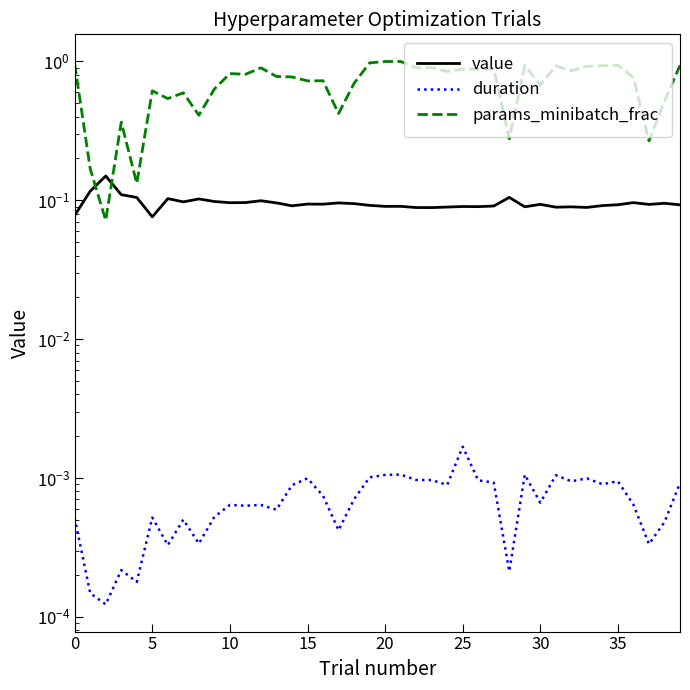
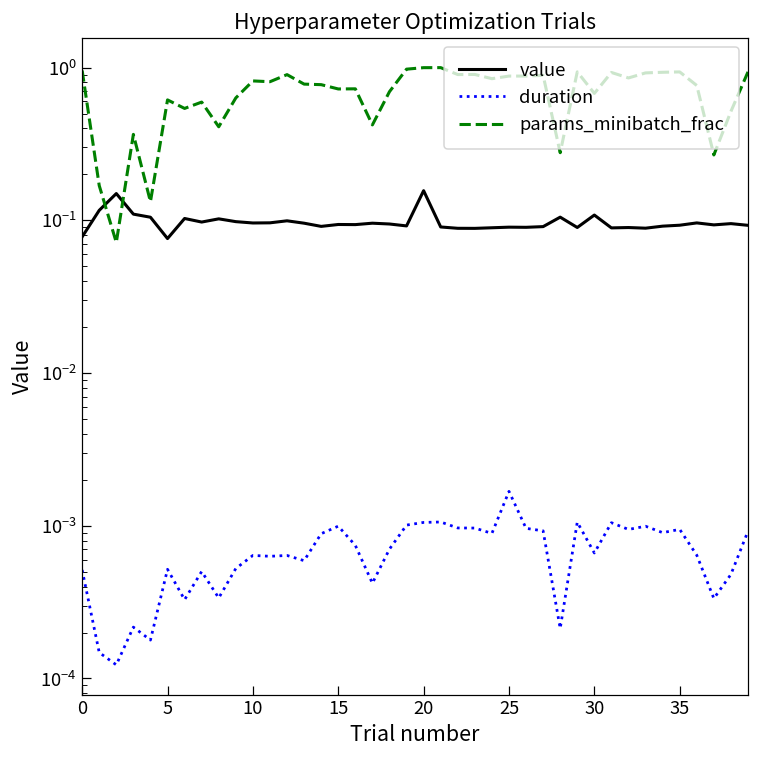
value, 20: 0.09 -> 0.16
value, 30: 0.09 -> 0.11
